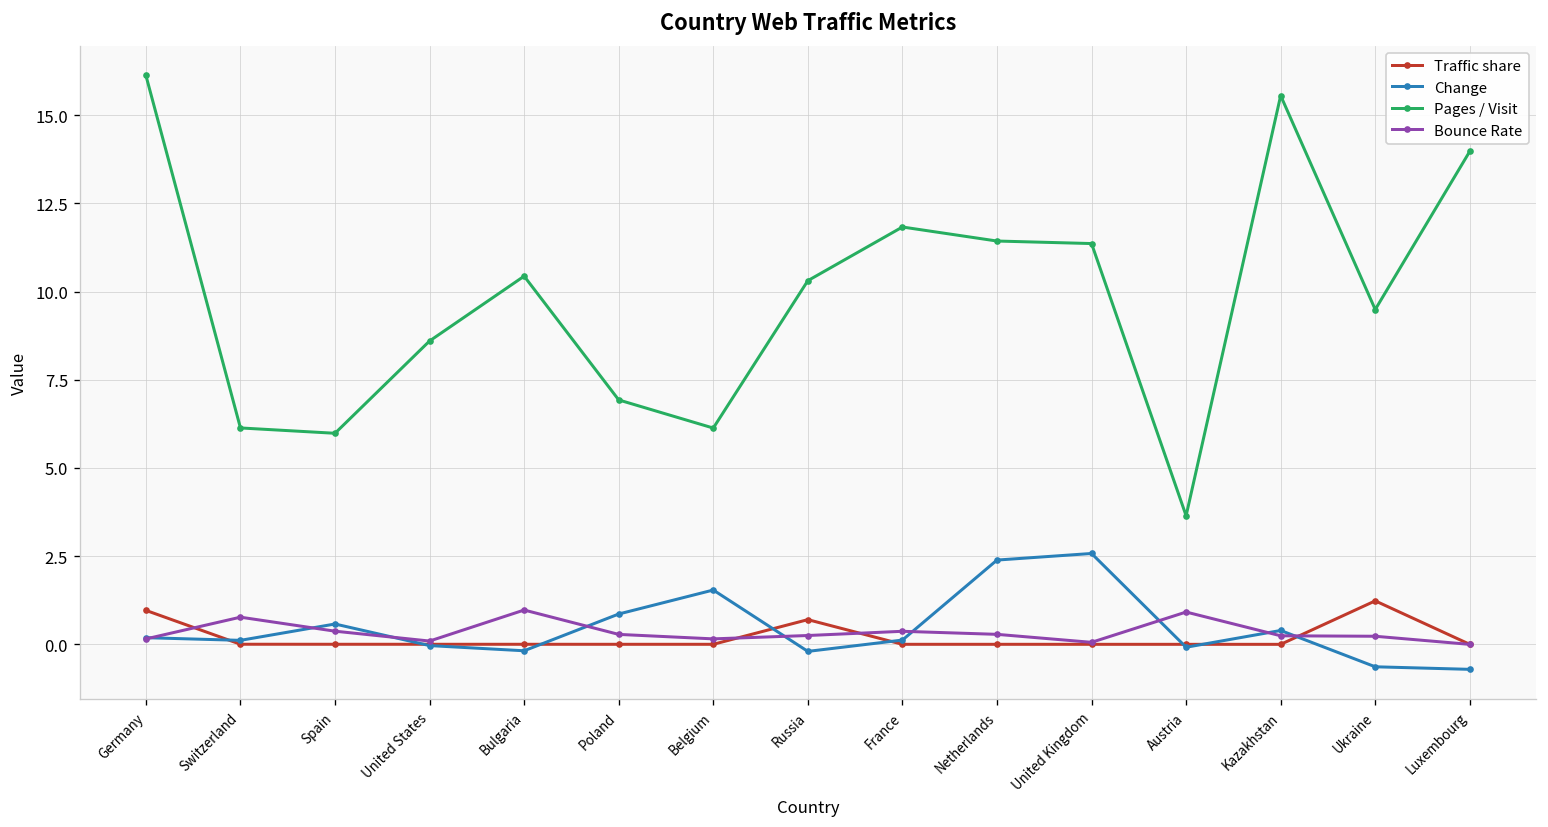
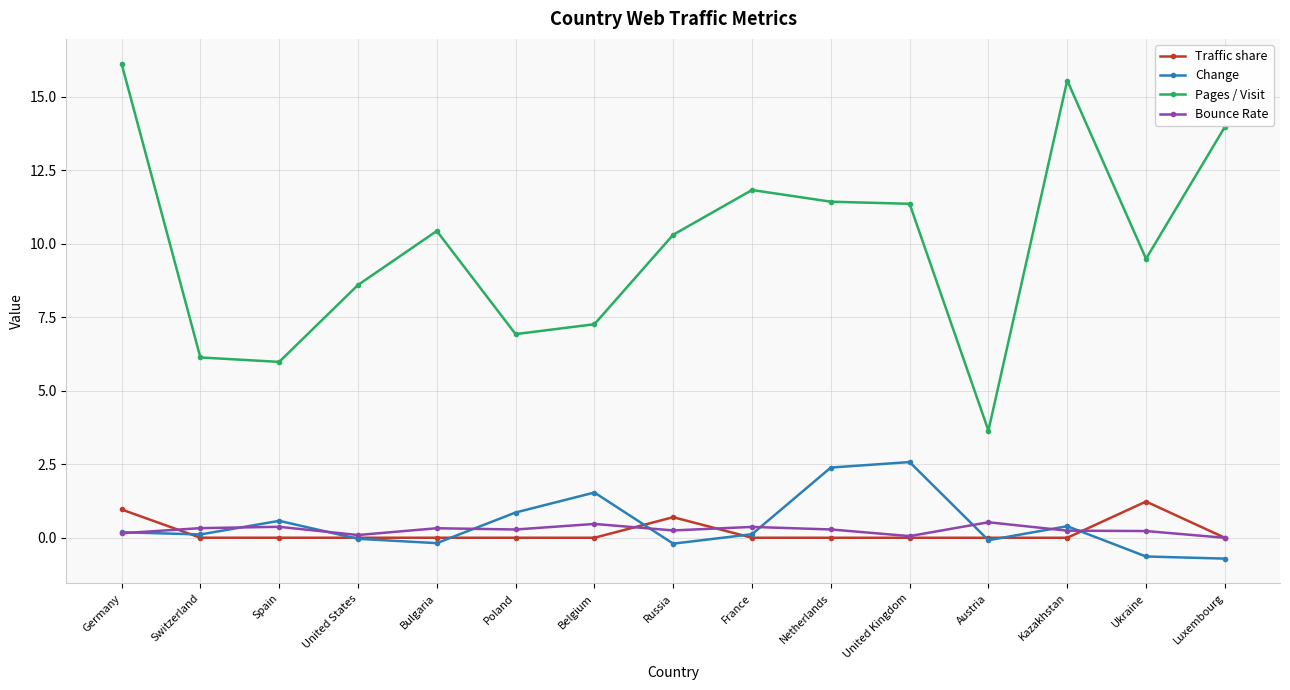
Bounce Rate, Switzerland: 0.8 -> 0.3
Bounce Rate, Bulgaria: 1.0 -> 0.3
Pages / Visit, Belgium: 6.1 -> 7.3
Bounce Rate, Belgium: 0.2 -> 0.5
Bounce Rate, Austria: 0.9 -> 0.5
